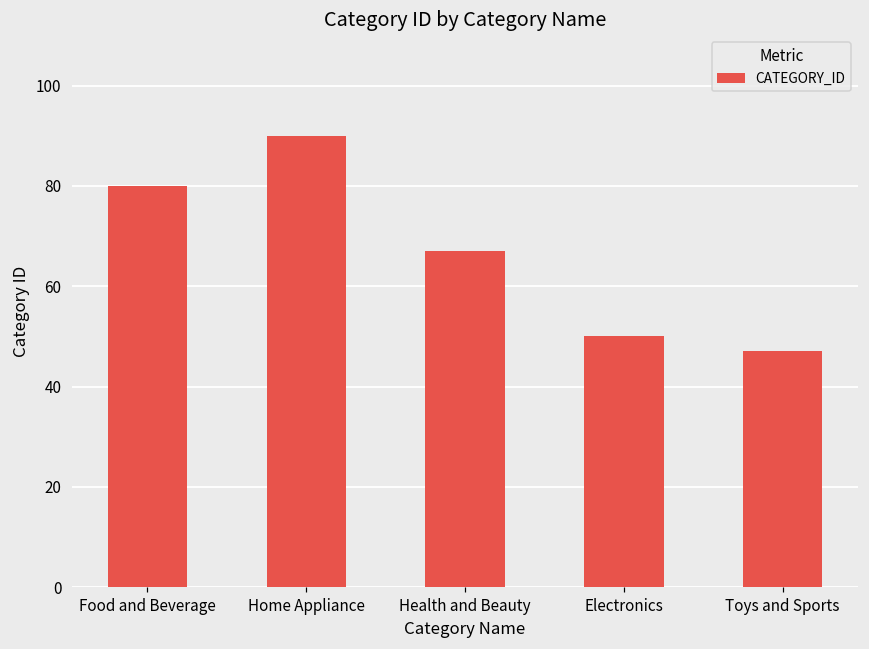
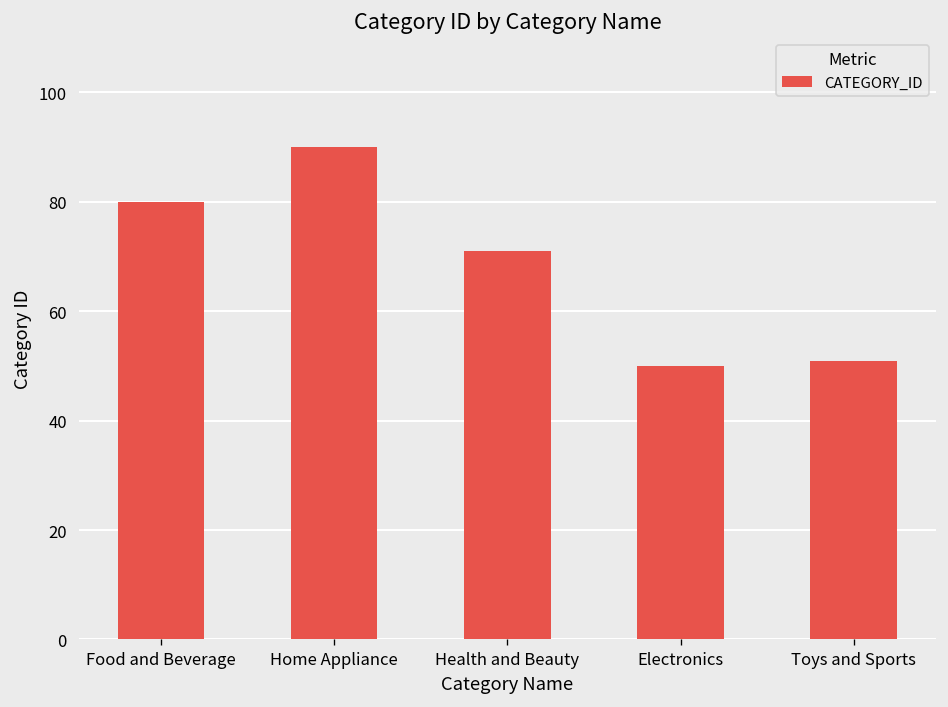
Health and Beauty: 67 -> 71
Toys and Sports: 47 -> 51
